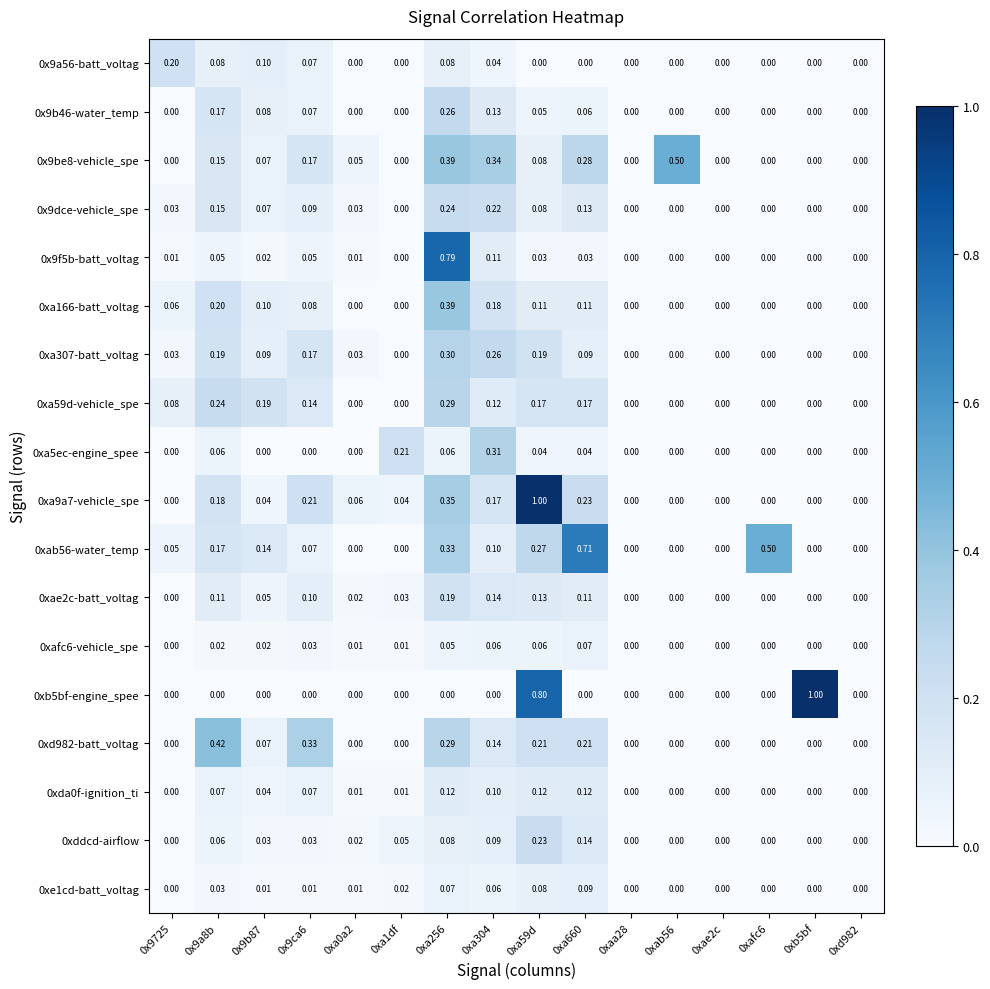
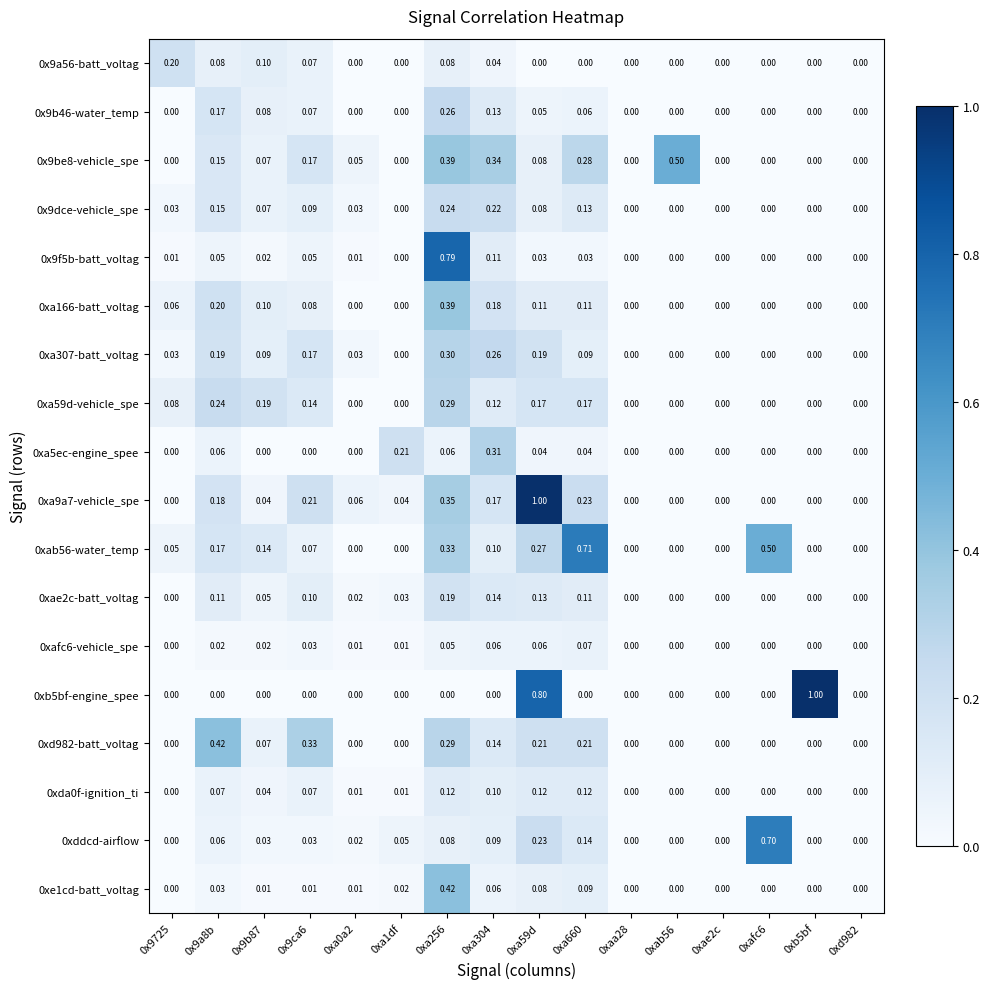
0xddcd-airflow, 0xafc6: 0.00 -> 0.70
0xe1cd-batt_voltag, 0xa256: 0.07 -> 0.42
